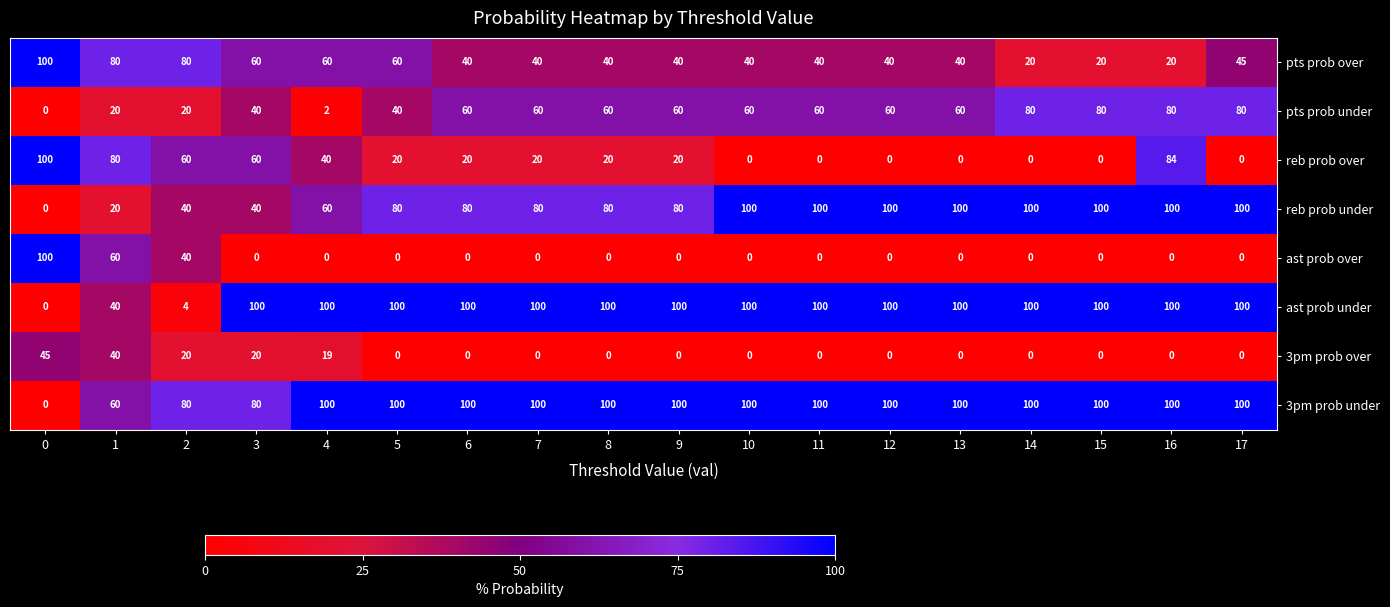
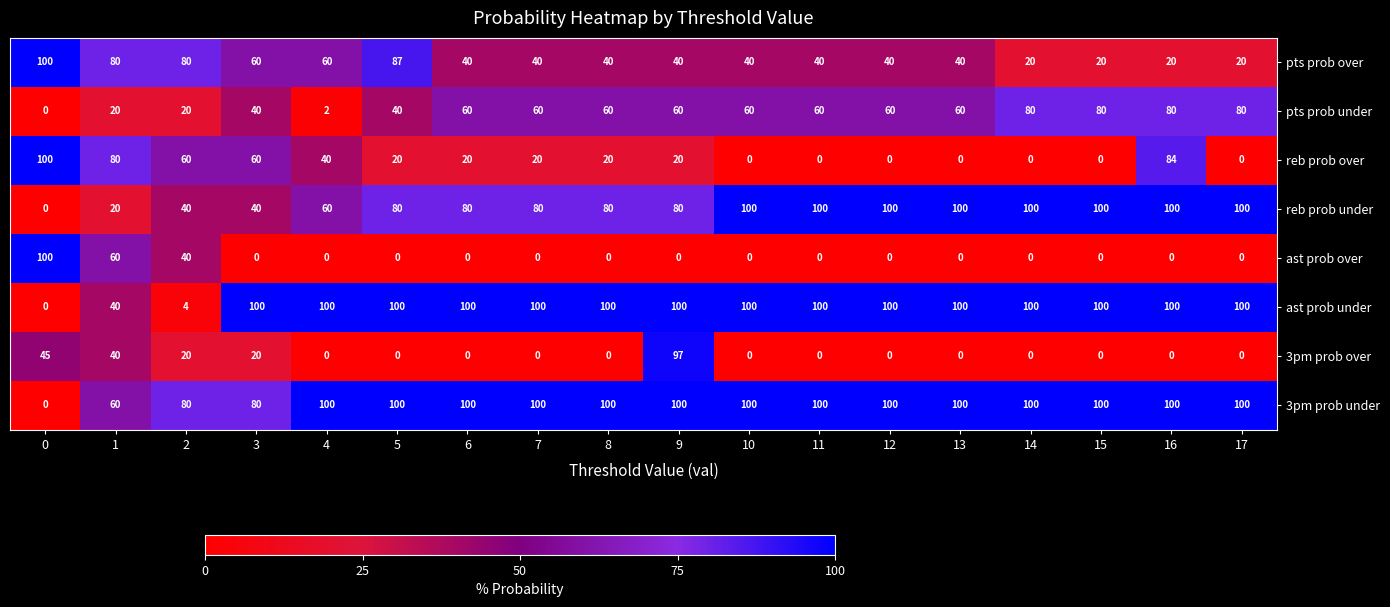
pts prob over, 5: 60 -> 87
pts prob over, 17: 45 -> 20
3pm prob over, 4: 19 -> 0
3pm prob over, 9: 0 -> 97
